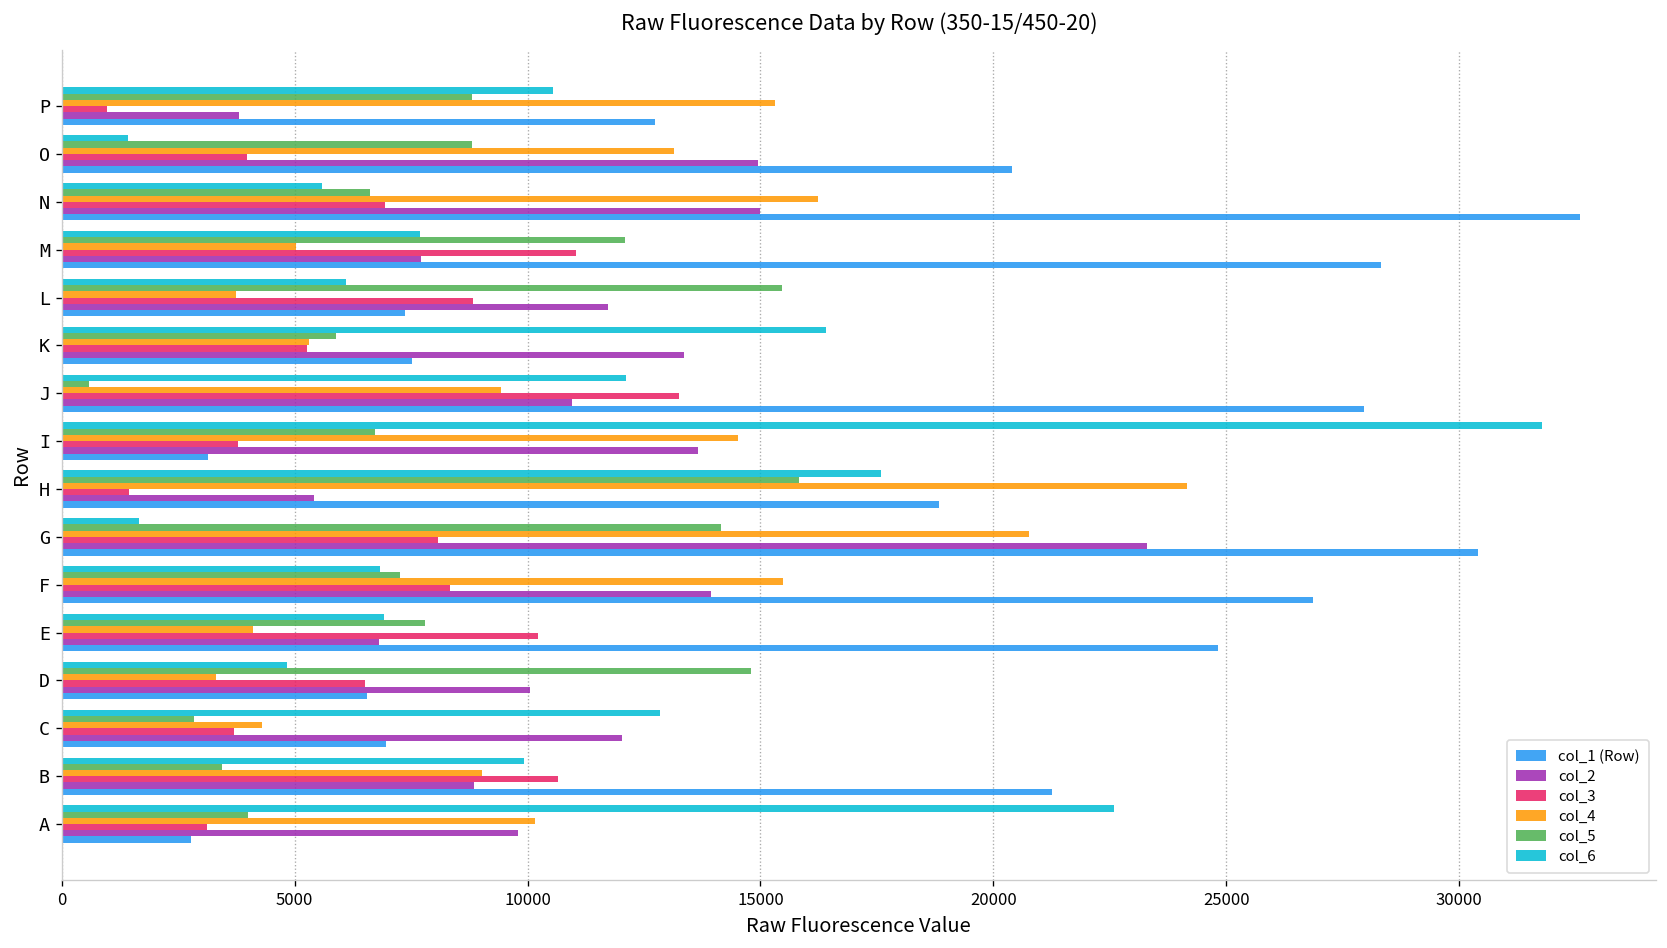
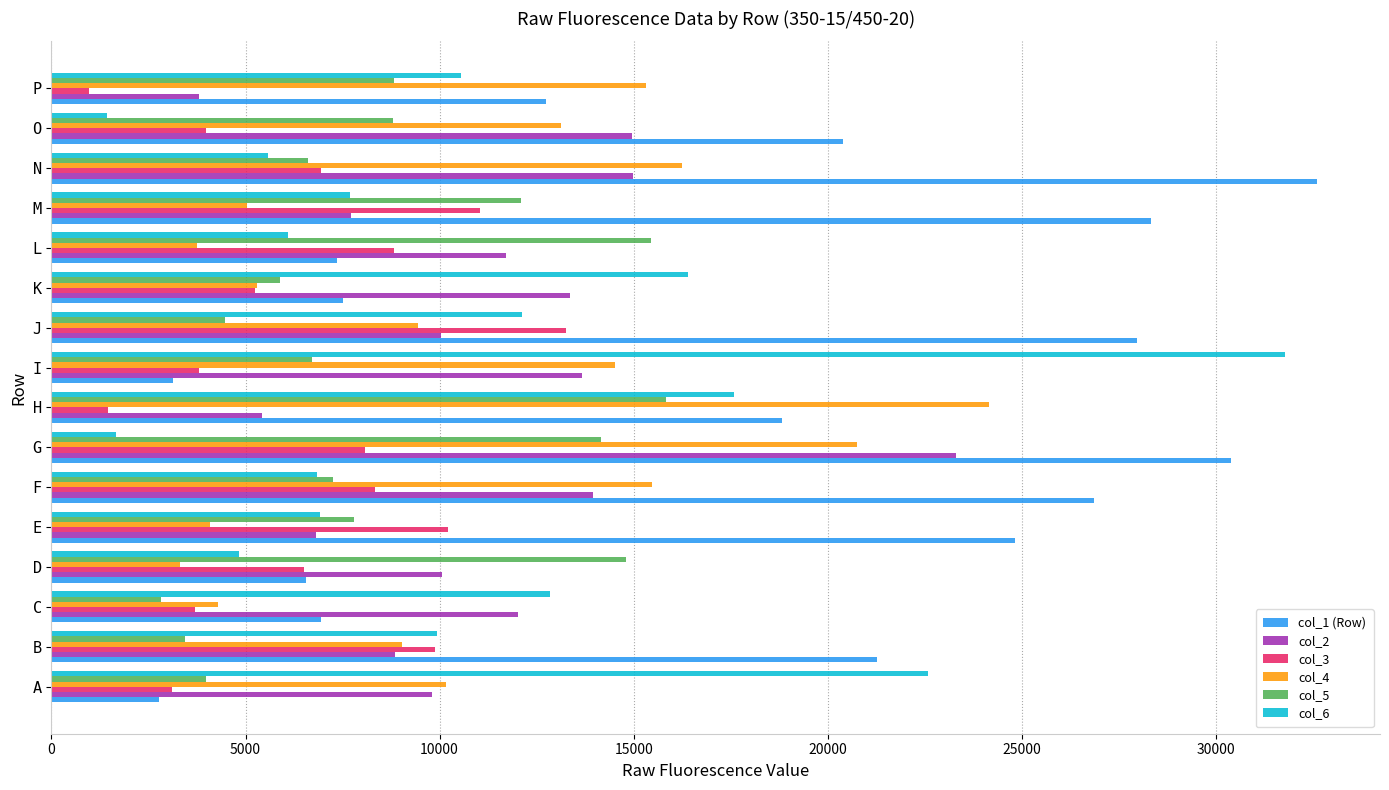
col_5, J: 600 -> 4500
col_2, J: 11000 -> 10000
col_3, B: 10700 -> 9900
